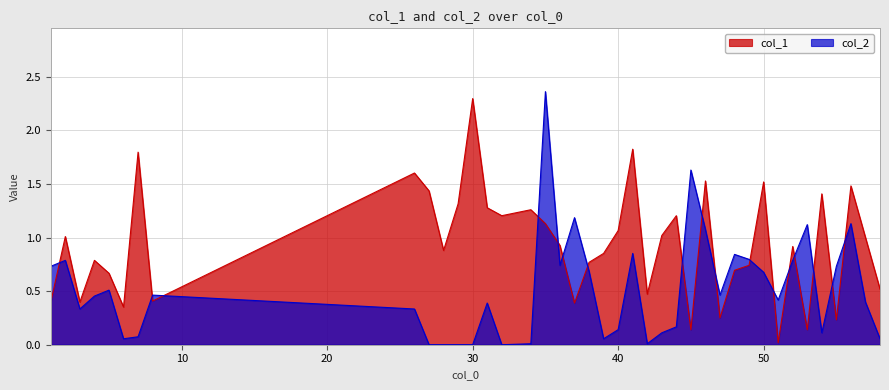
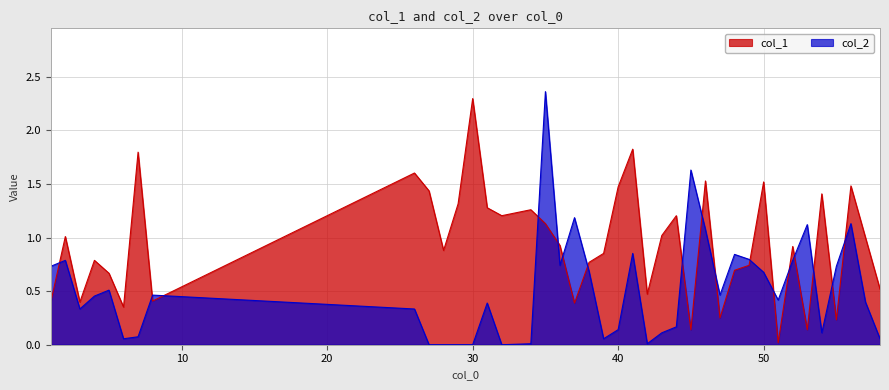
col_1, 40: 1.06 -> 1.47
